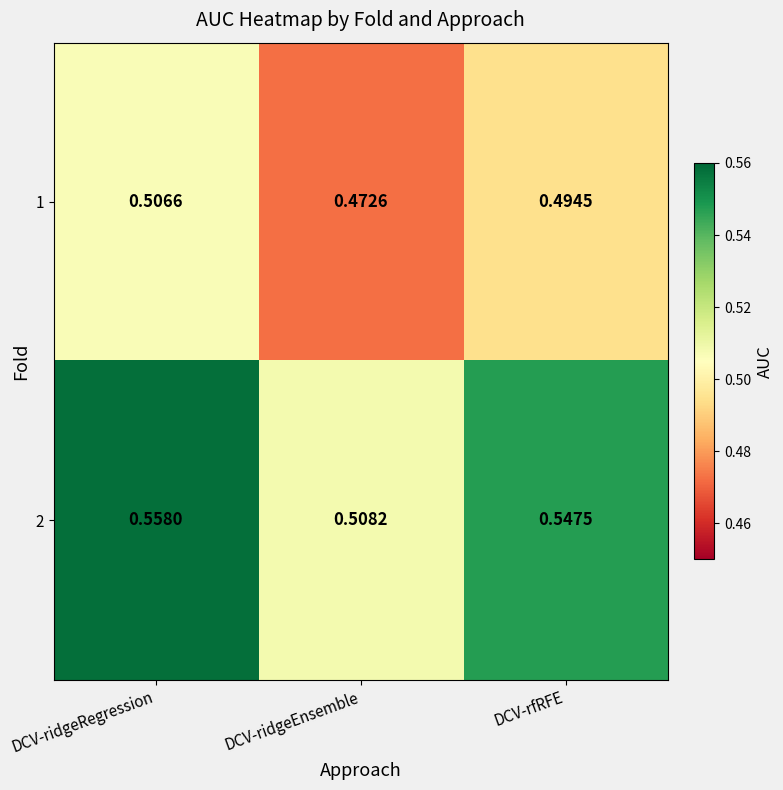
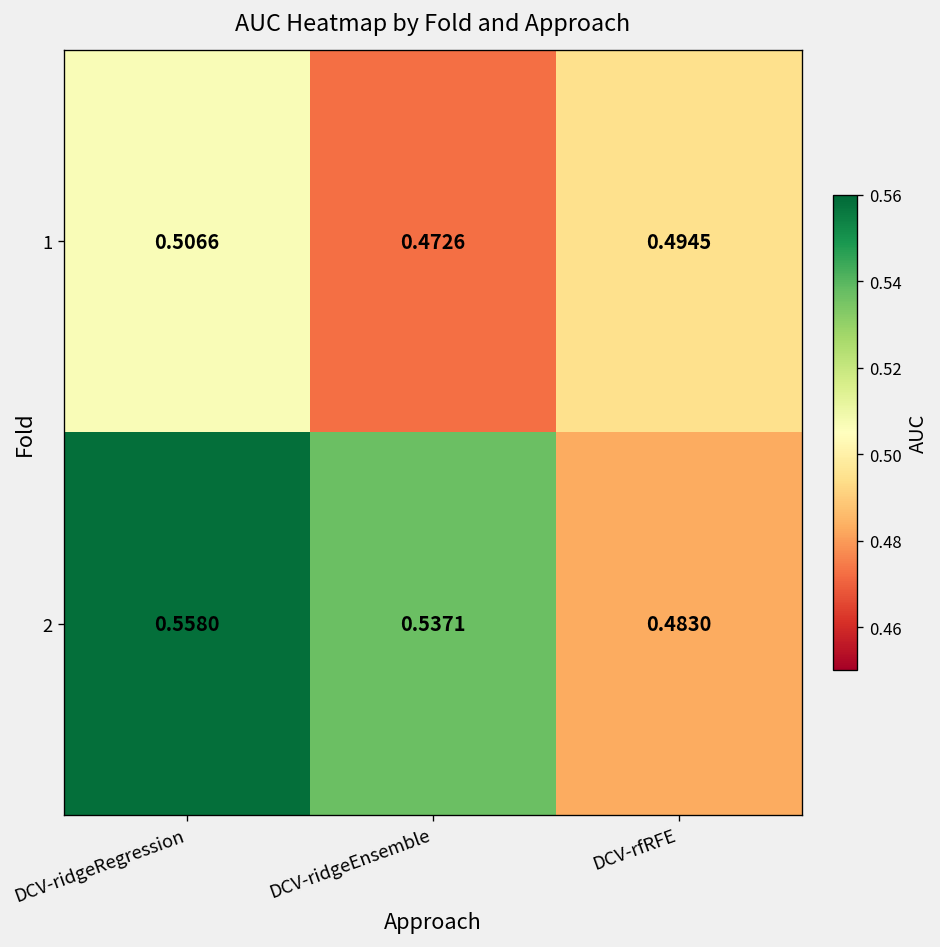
2, DCV-ridgeEnsemble: 0.5082 -> 0.5371
2, DCV-rfRFE: 0.5475 -> 0.4830
